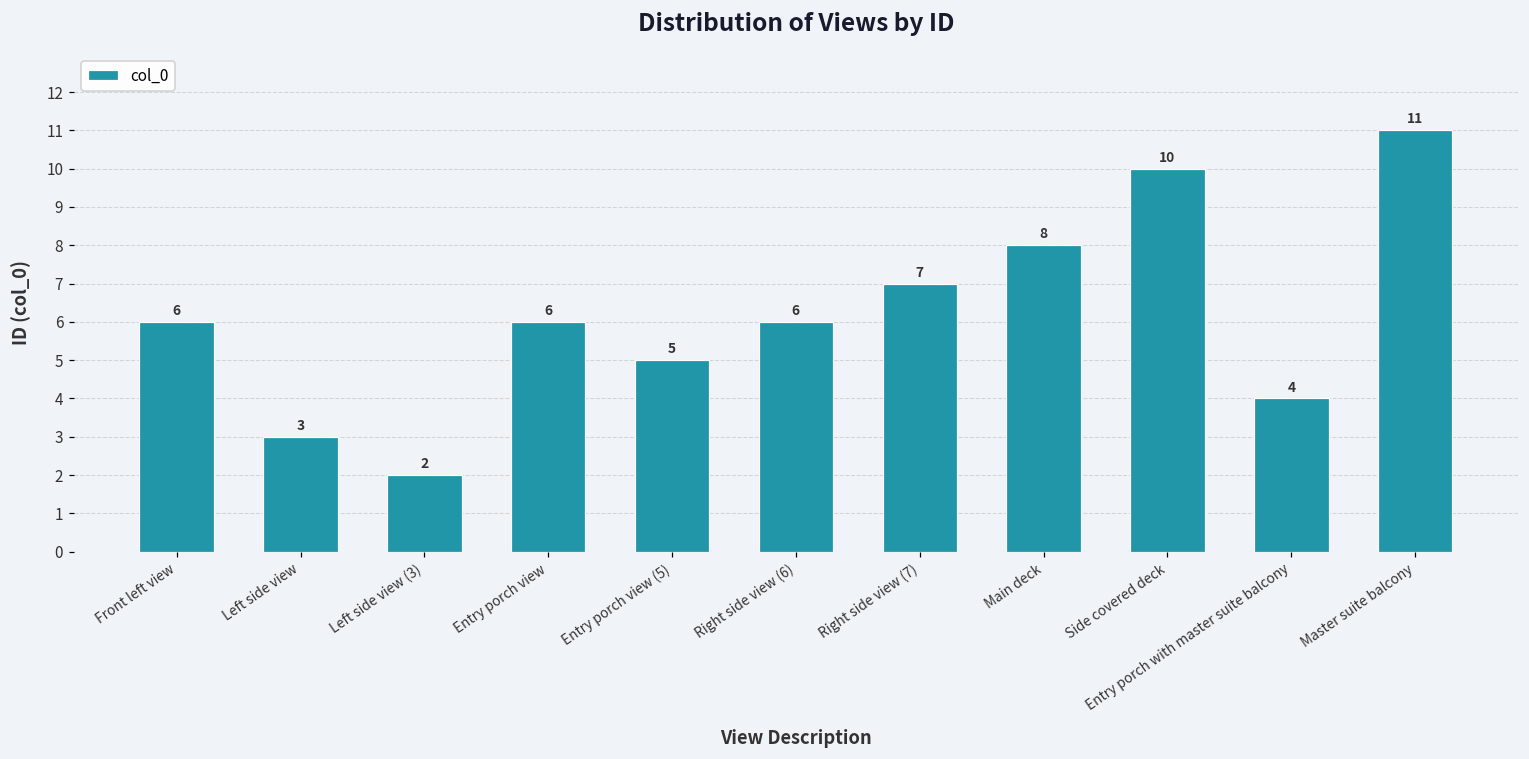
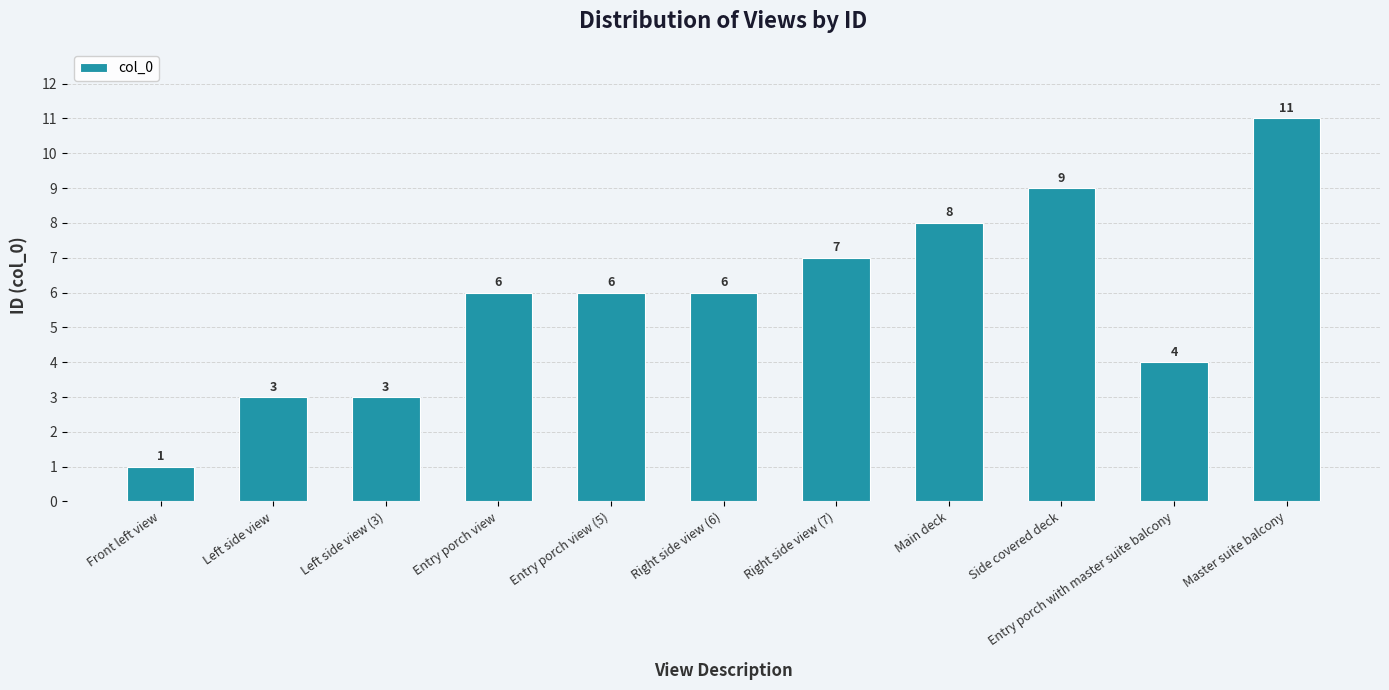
Front left view: 6 -> 1
Left side view (3): 2 -> 3
Entry porch view (5): 5 -> 6
Side covered deck: 10 -> 9
